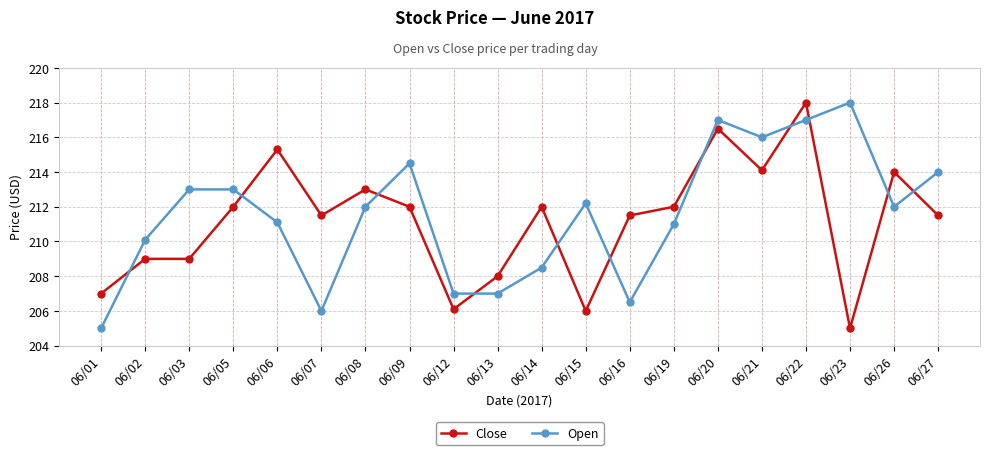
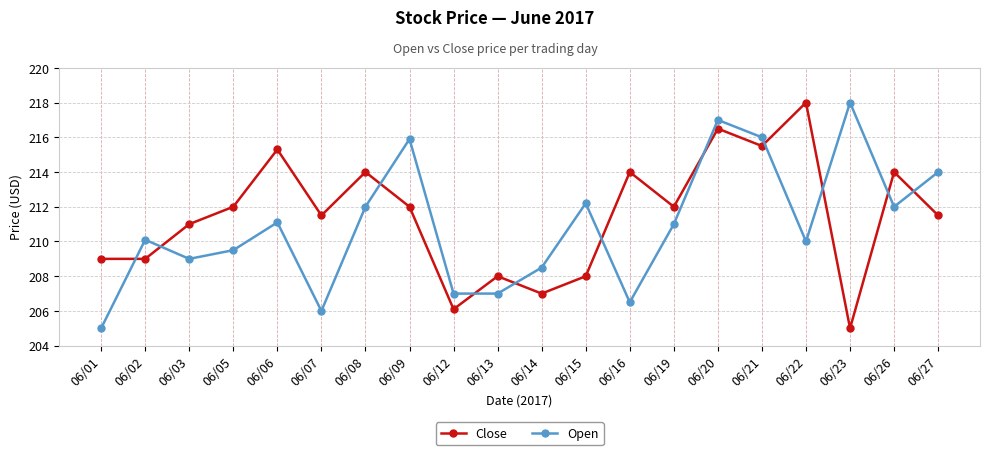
Close, 06/01: 207 -> 209
Close, 06/03: 209 -> 211
Open, 06/03: 213 -> 209
Open, 06/05: 213.0 -> 209.5
Close, 06/08: 213 -> 214
Open, 06/09: 214.5 -> 215.9
Close, 06/14: 212 -> 207
Close, 06/15: 206 -> 208
Close, 06/16: 211.5 -> 214.0
Close, 06/21: 214.1 -> 215.5
Open, 06/22: 217 -> 210
